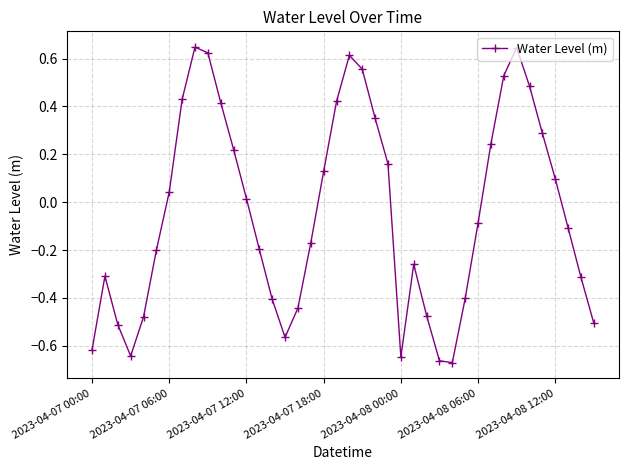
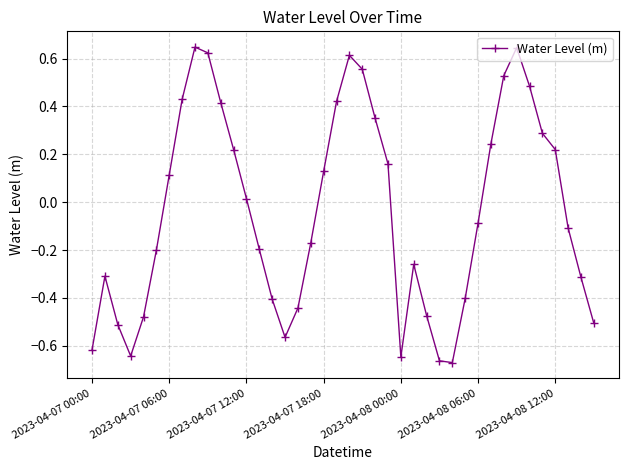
2023-04-07 06:00: 0.04 -> 0.11
2023-04-08 12:00: 0.10 -> 0.22
